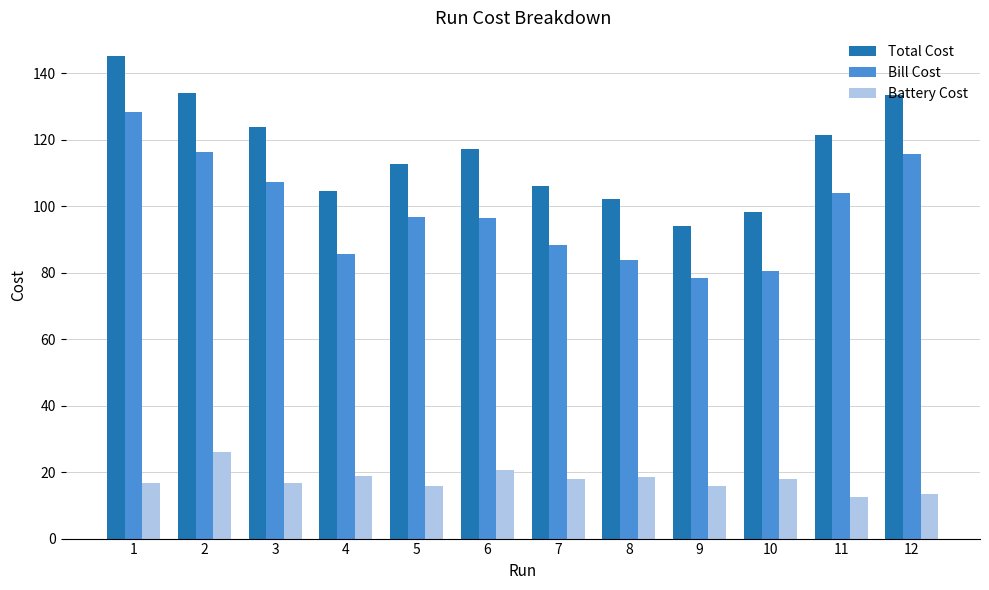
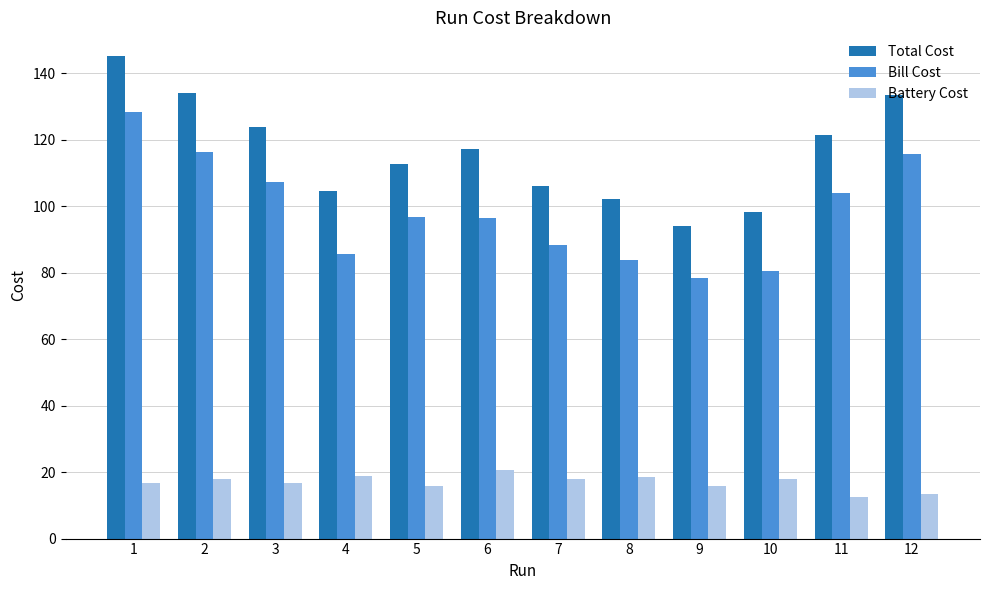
Battery Cost, 2: 26 -> 18
